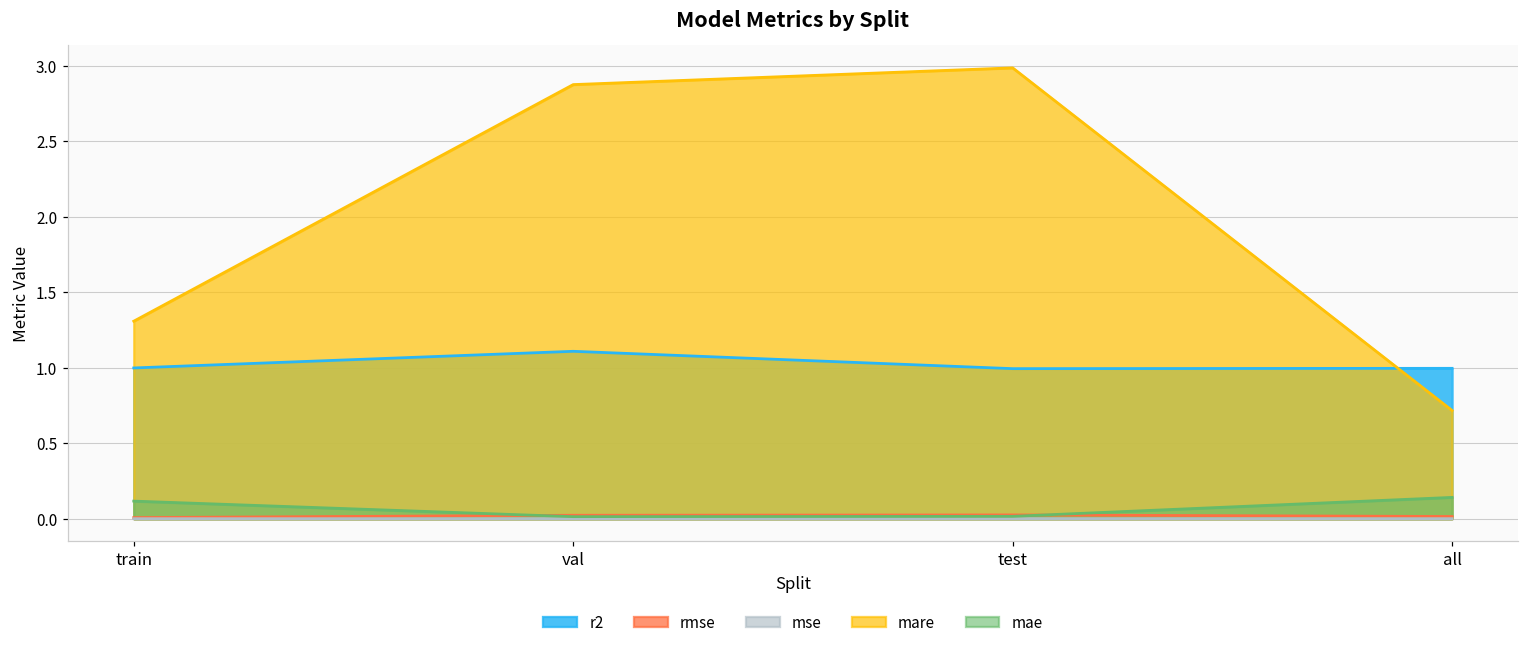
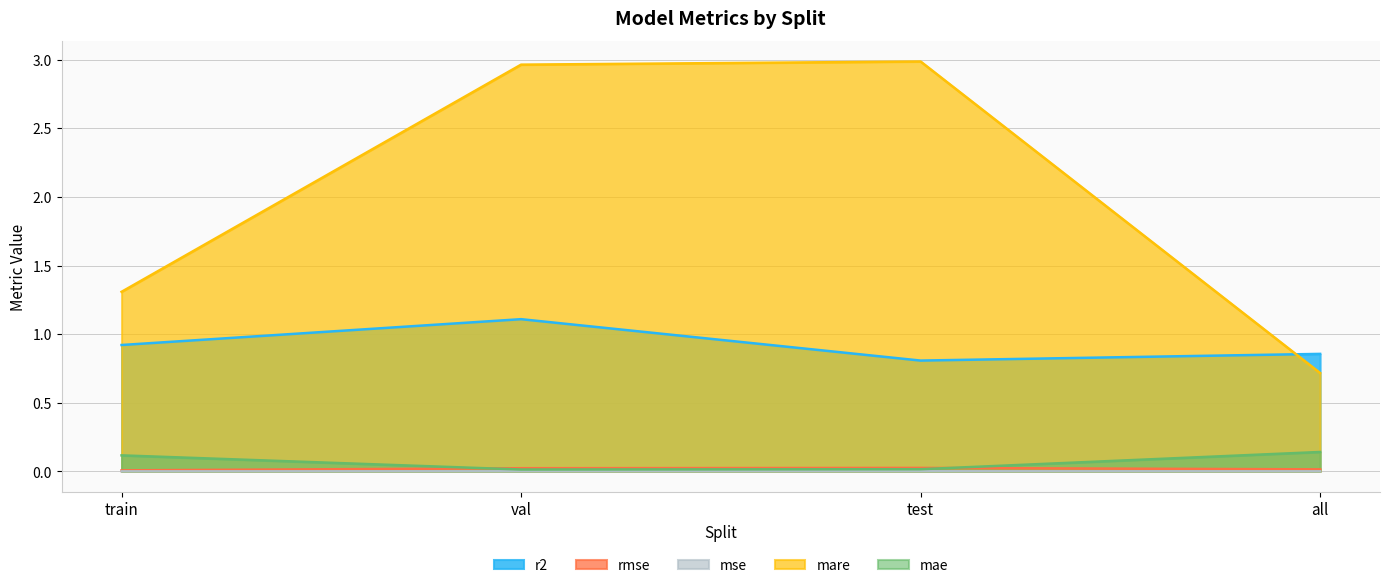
r2, train: 1.00 -> 0.92
mare, val: 2.88 -> 2.96
r2, test: 0.99 -> 0.81
r2, all: 1.00 -> 0.86
